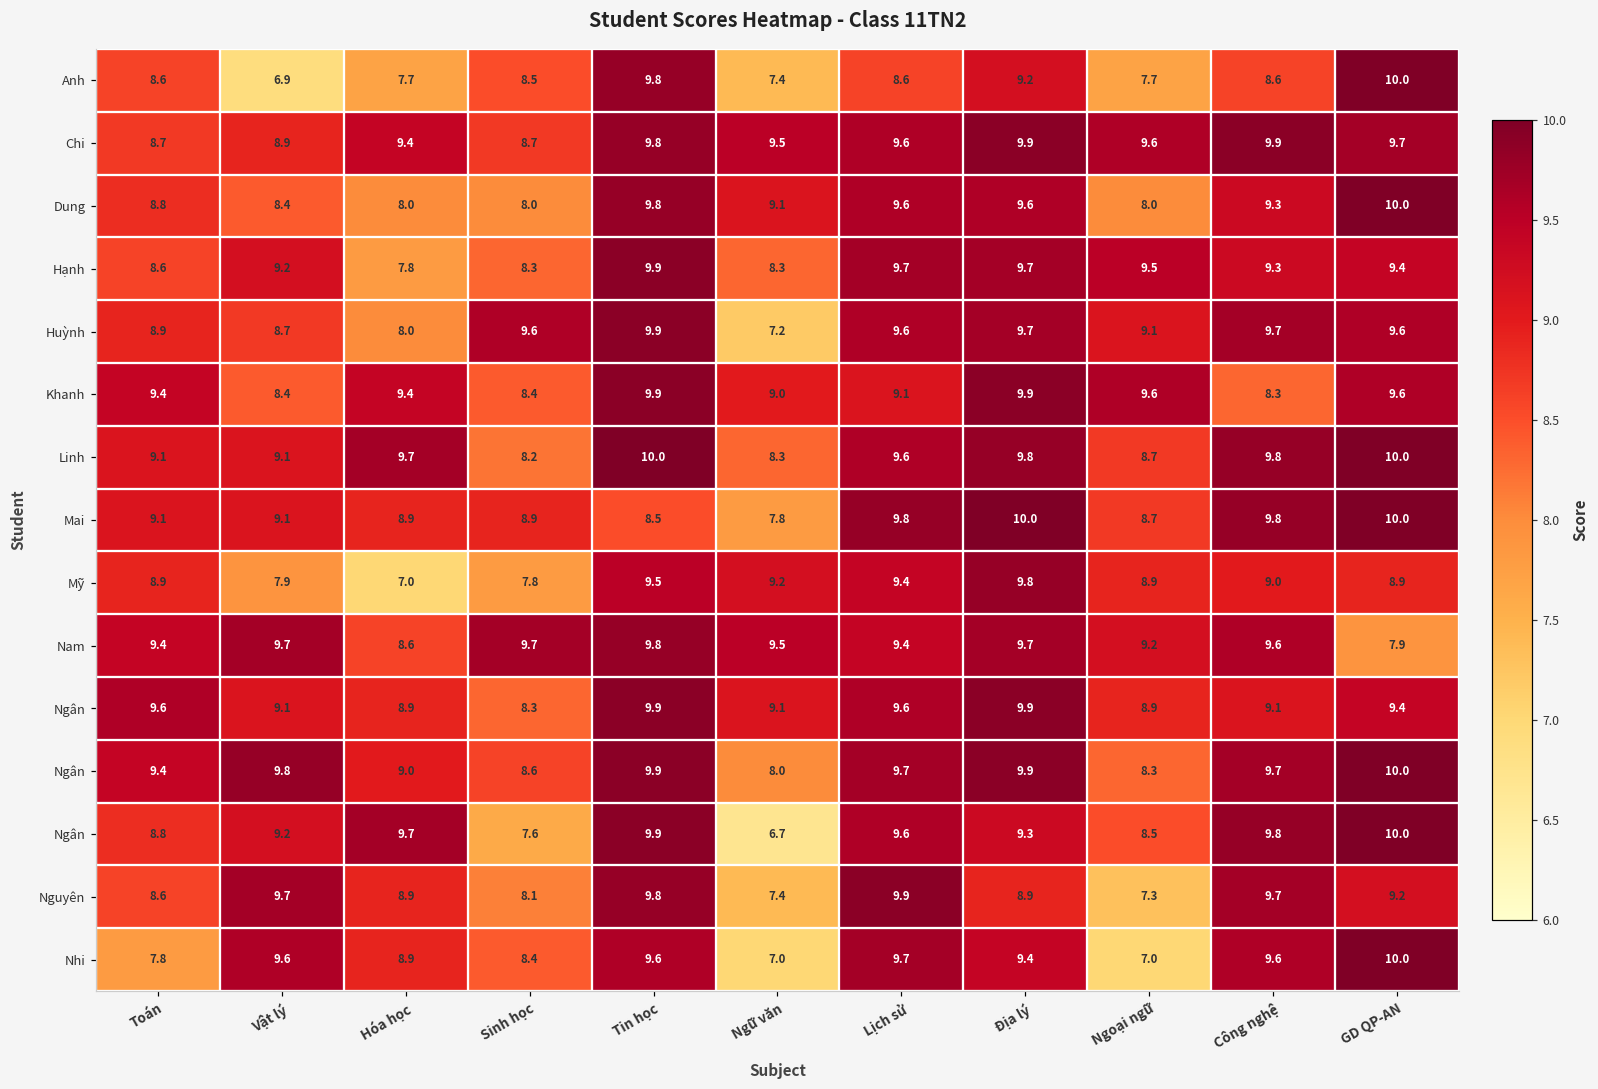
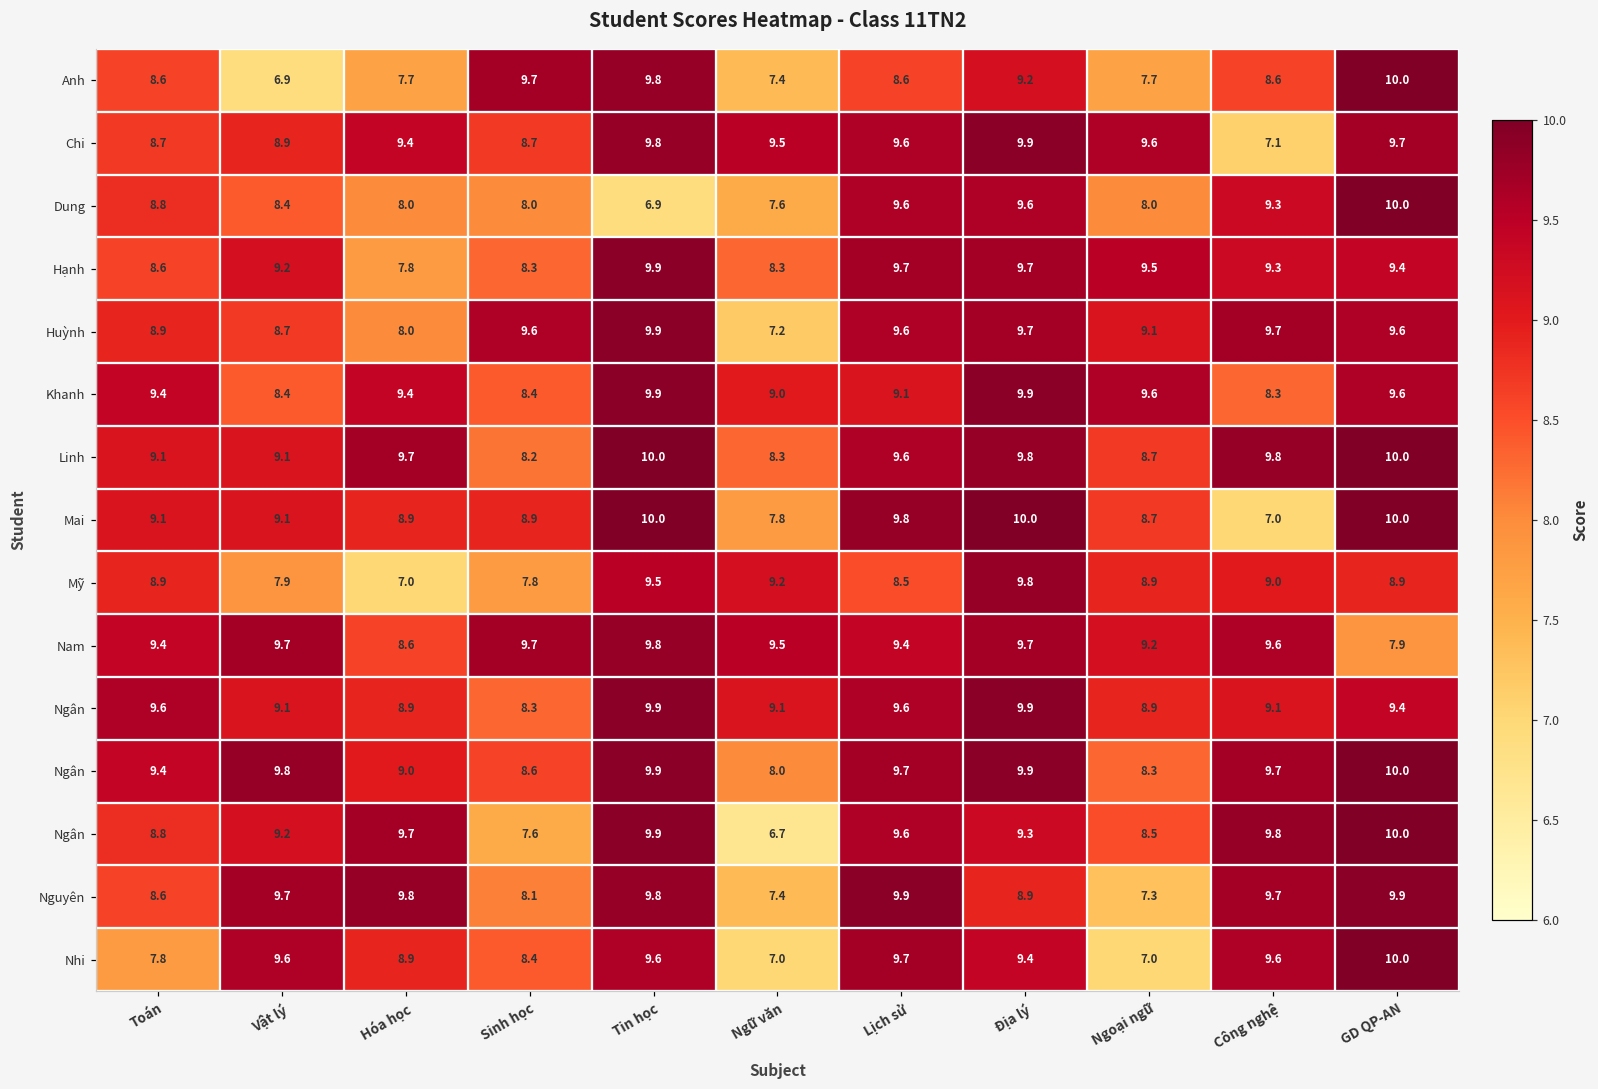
Anh, Sinh học: 8.5 -> 9.7
Chi, Công nghệ: 9.9 -> 7.1
Dung, Tin học: 9.8 -> 6.9
Dung, Ngữ văn: 9.1 -> 7.6
Mai, Tin học: 8.5 -> 10.0
Mai, Công nghệ: 9.8 -> 7.0
Mỹ, Lịch sử: 9.4 -> 8.5
Nguyên, Hóa học: 8.9 -> 9.8
Nguyên, GD QP-AN: 9.2 -> 9.9
